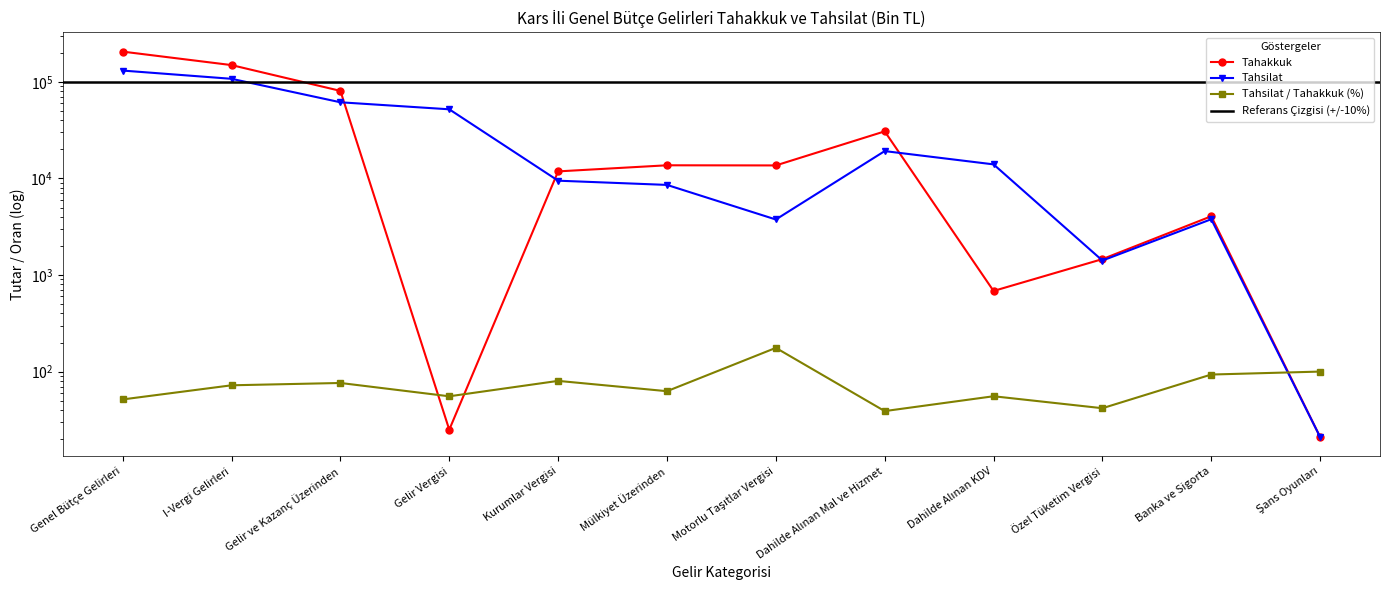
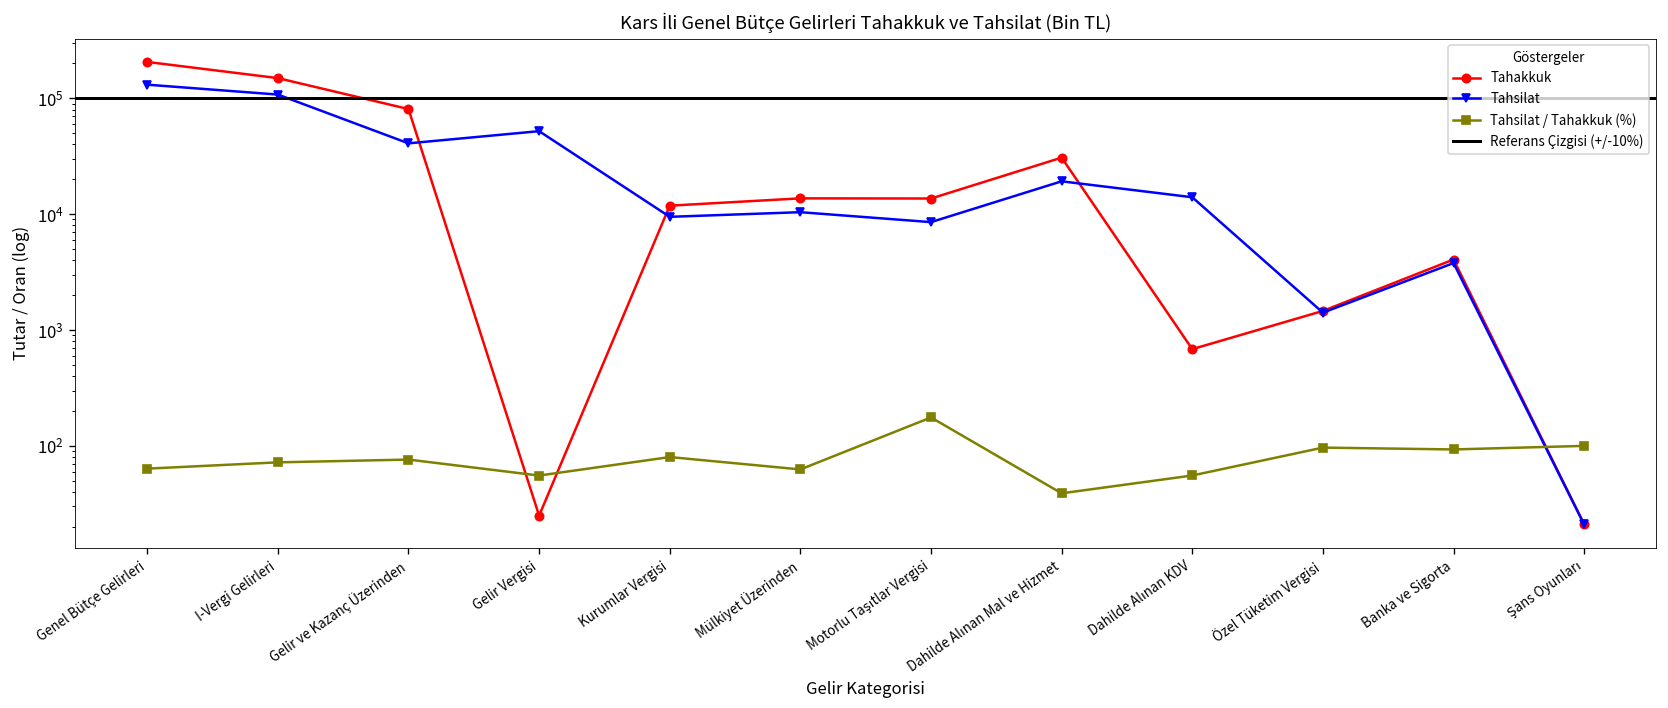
Tahsilat / Tahakkuk (%), Genel Bütçe Gelirleri: 50 -> 60
Tahsilat, Gelir ve Kazanç Üzerinden: 60000 -> 41000
Tahsilat, Mülkiyet Üzerinden: 9000 -> 10000
Tahsilat, Motorlu Taşıtlar Vergisi: 3800 -> 9000
Tahsilat / Tahakkuk (%), Özel Tüketim Vergisi: 42 -> 100
